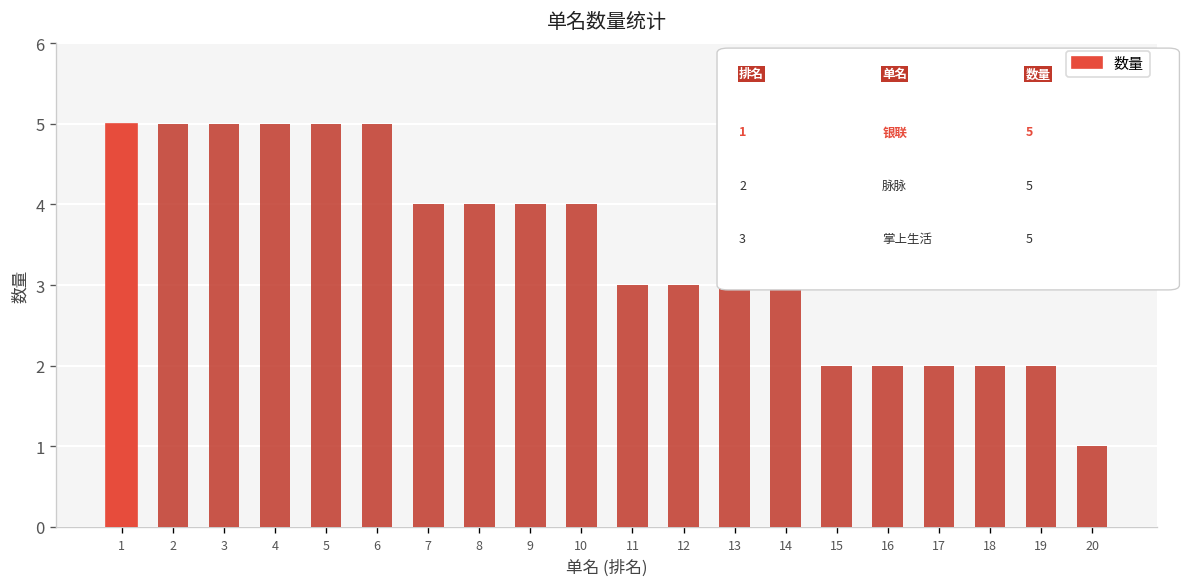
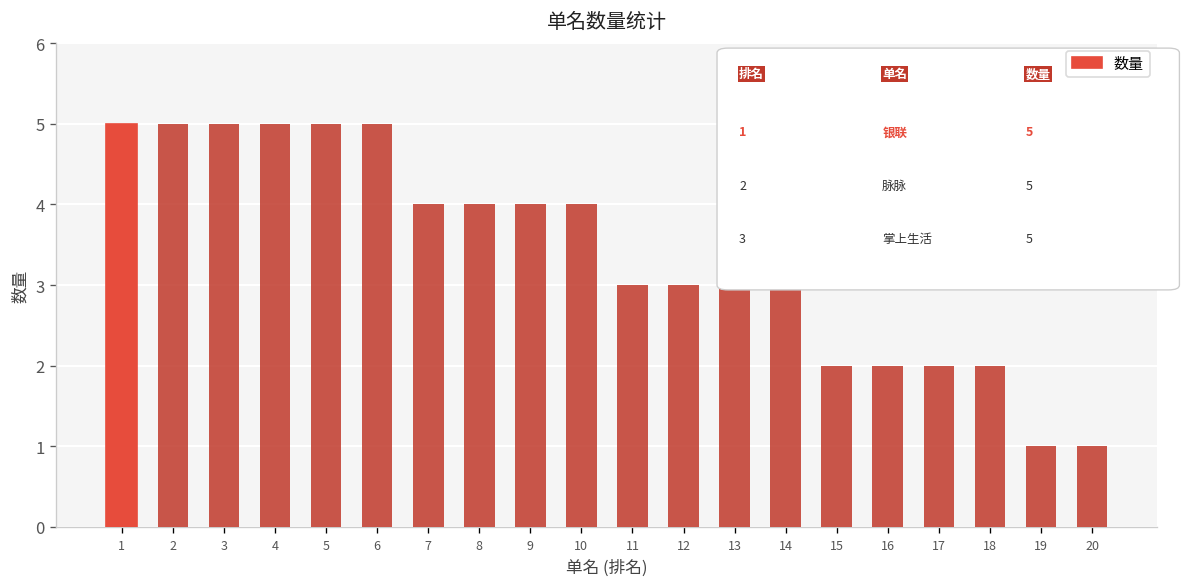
19: 2 -> 1
